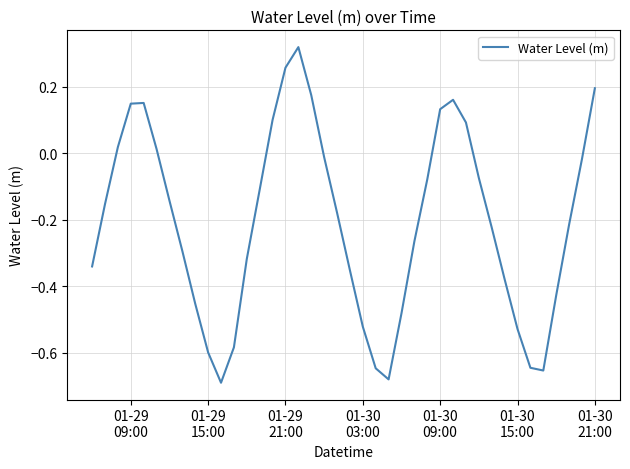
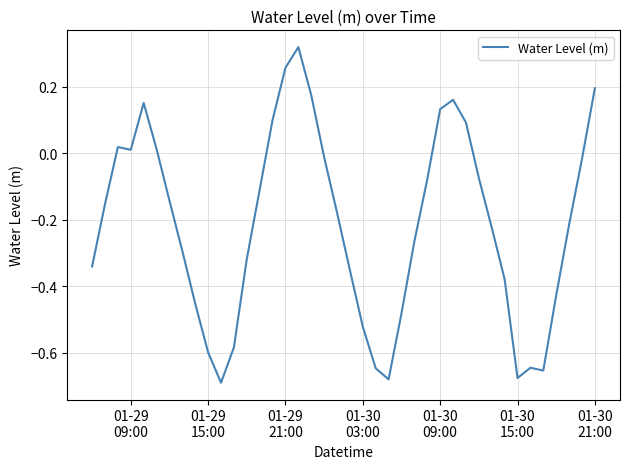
01-29 09:00: 0.15 -> 0.01
01-30 15:00: -0.53 -> -0.68
